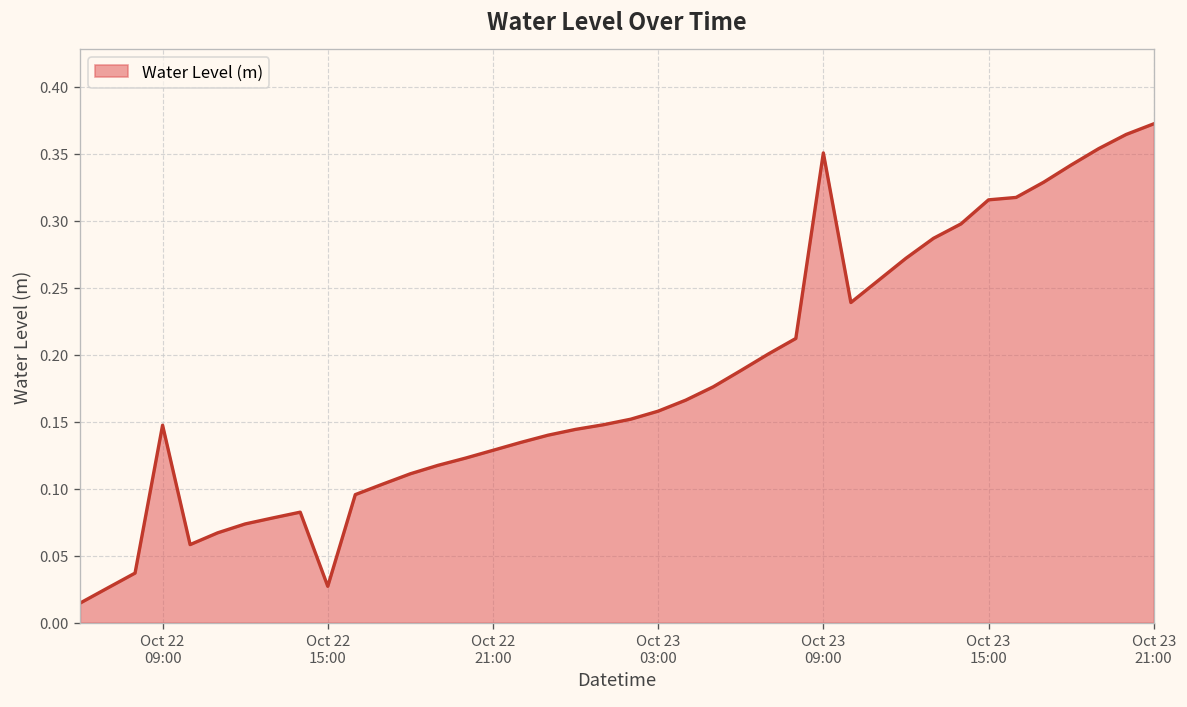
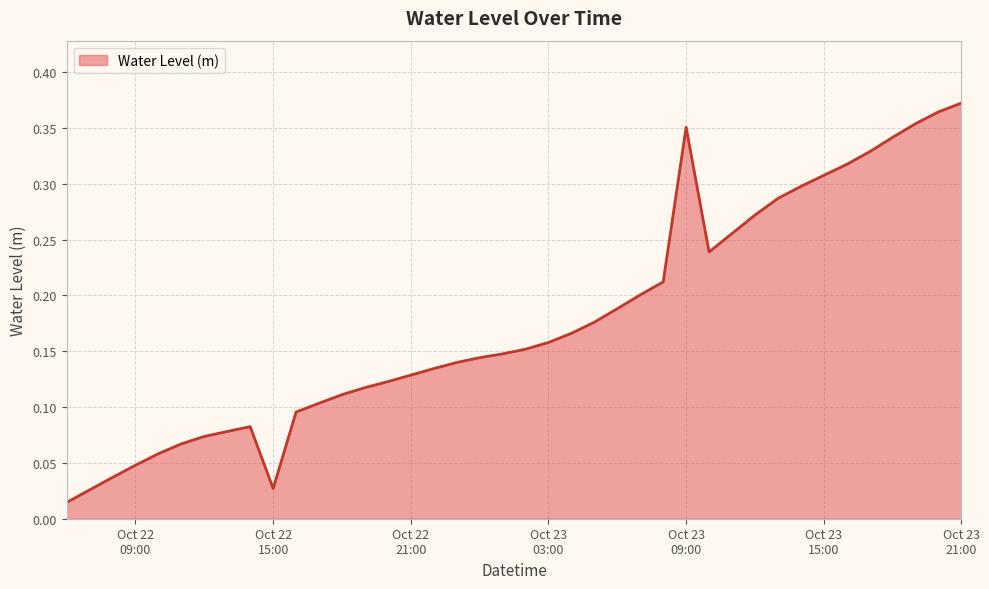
Oct 22 09:00: 0.147 -> 0.048
Oct 23 15:00: 0.316 -> 0.308
